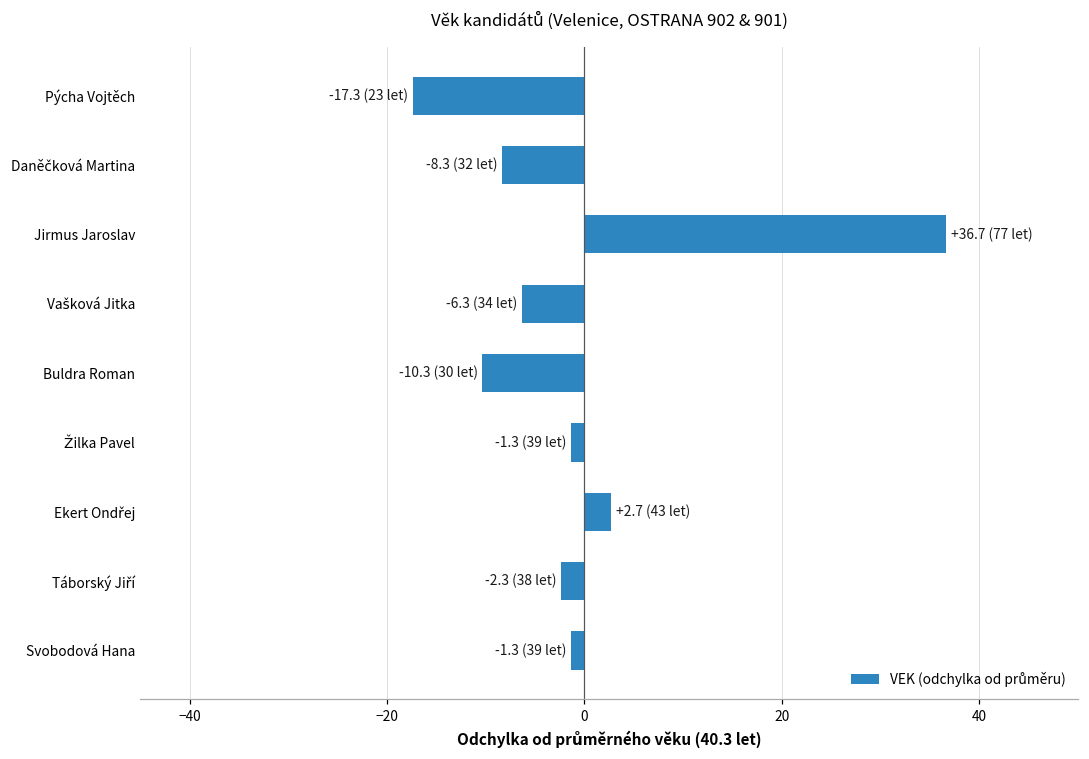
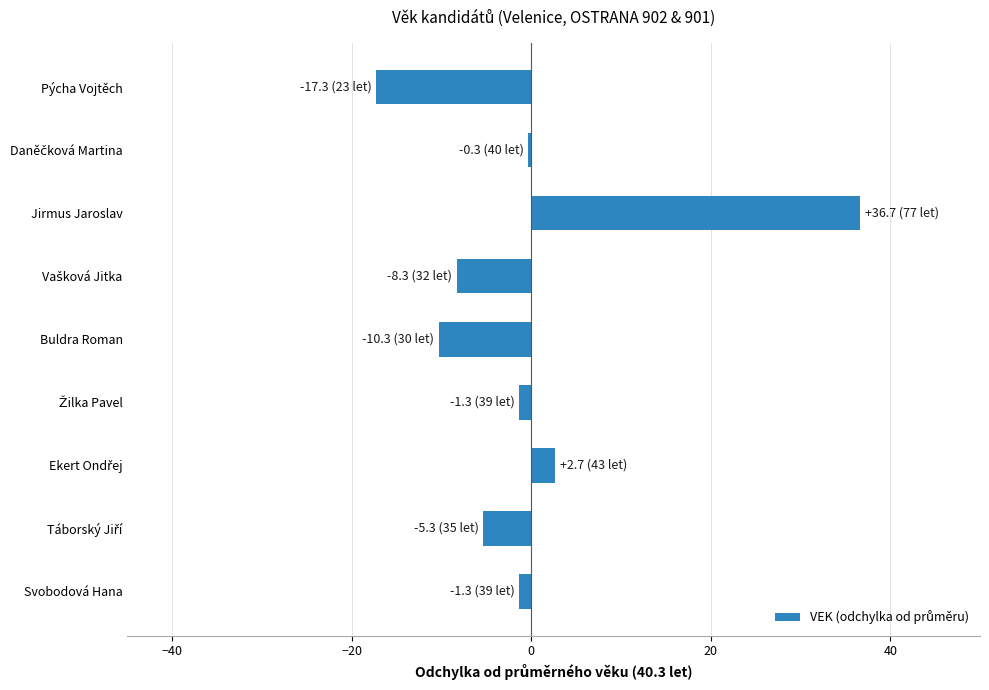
Daněčková Martina: -8.3 (32 let) -> -0.3 (40 let)
Vašková Jitka: -6.3 (34 let) -> -8.3 (32 let)
Táborský Jiří: -2.3 (38 let) -> -5.3 (35 let)
